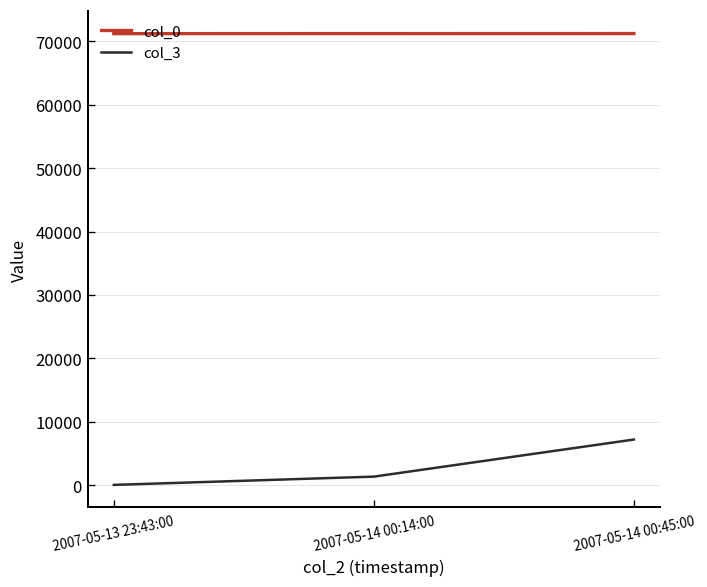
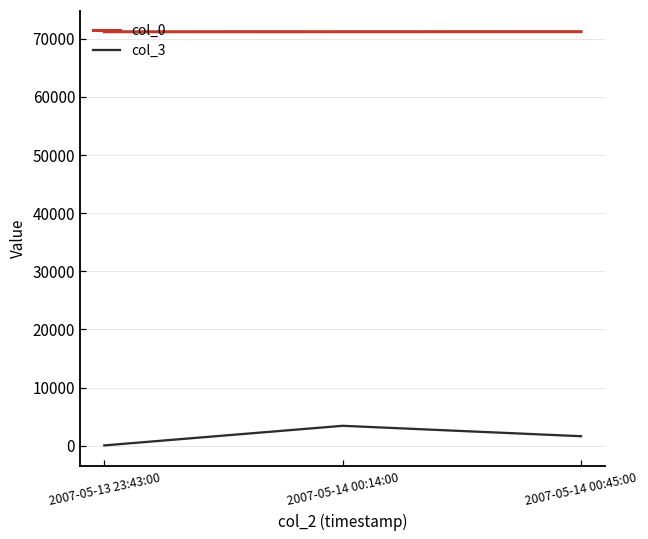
col_3, 2007-05-14 00:14:00: 1000 -> 3000
col_3, 2007-05-14 00:45:00: 7000 -> 2000
